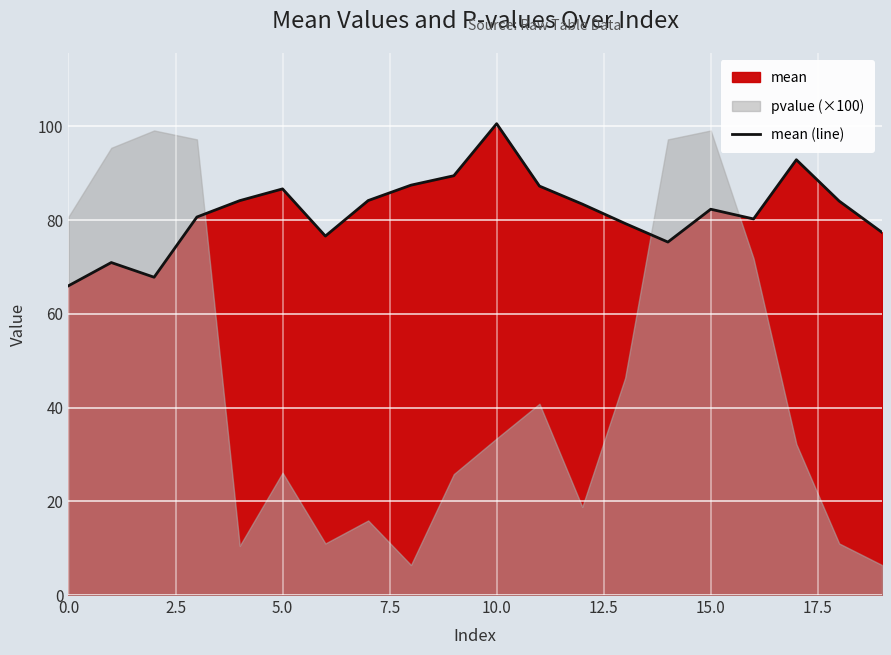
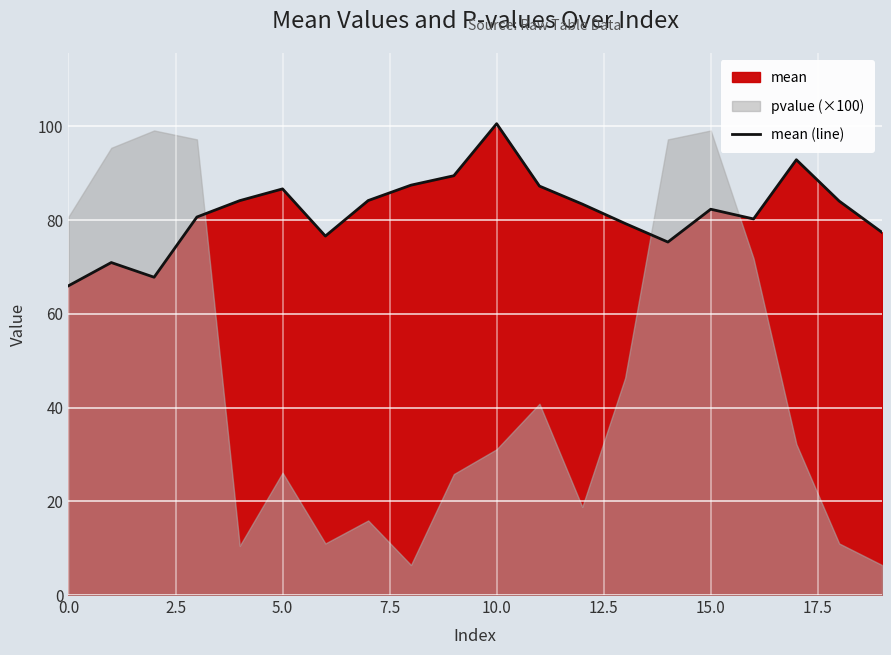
pvalue (×100), 10.0: 33 -> 31
